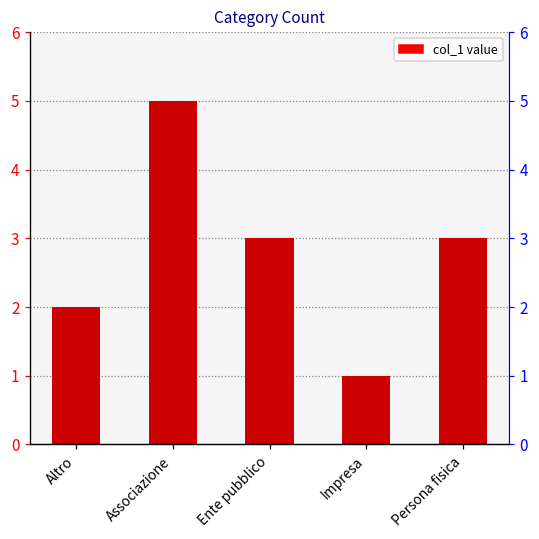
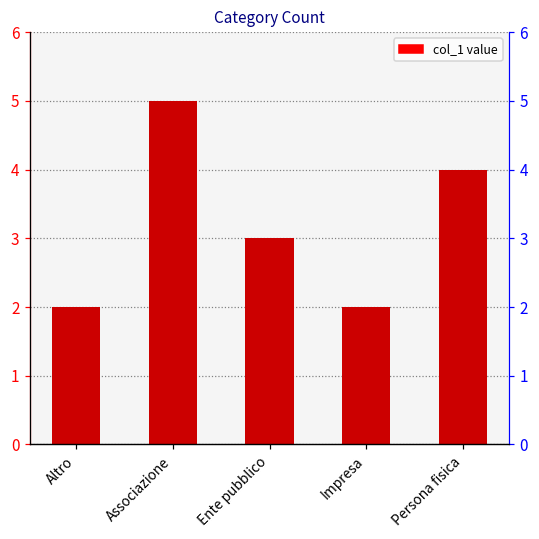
Impresa: 1 -> 2
Persona fisica: 3 -> 4
